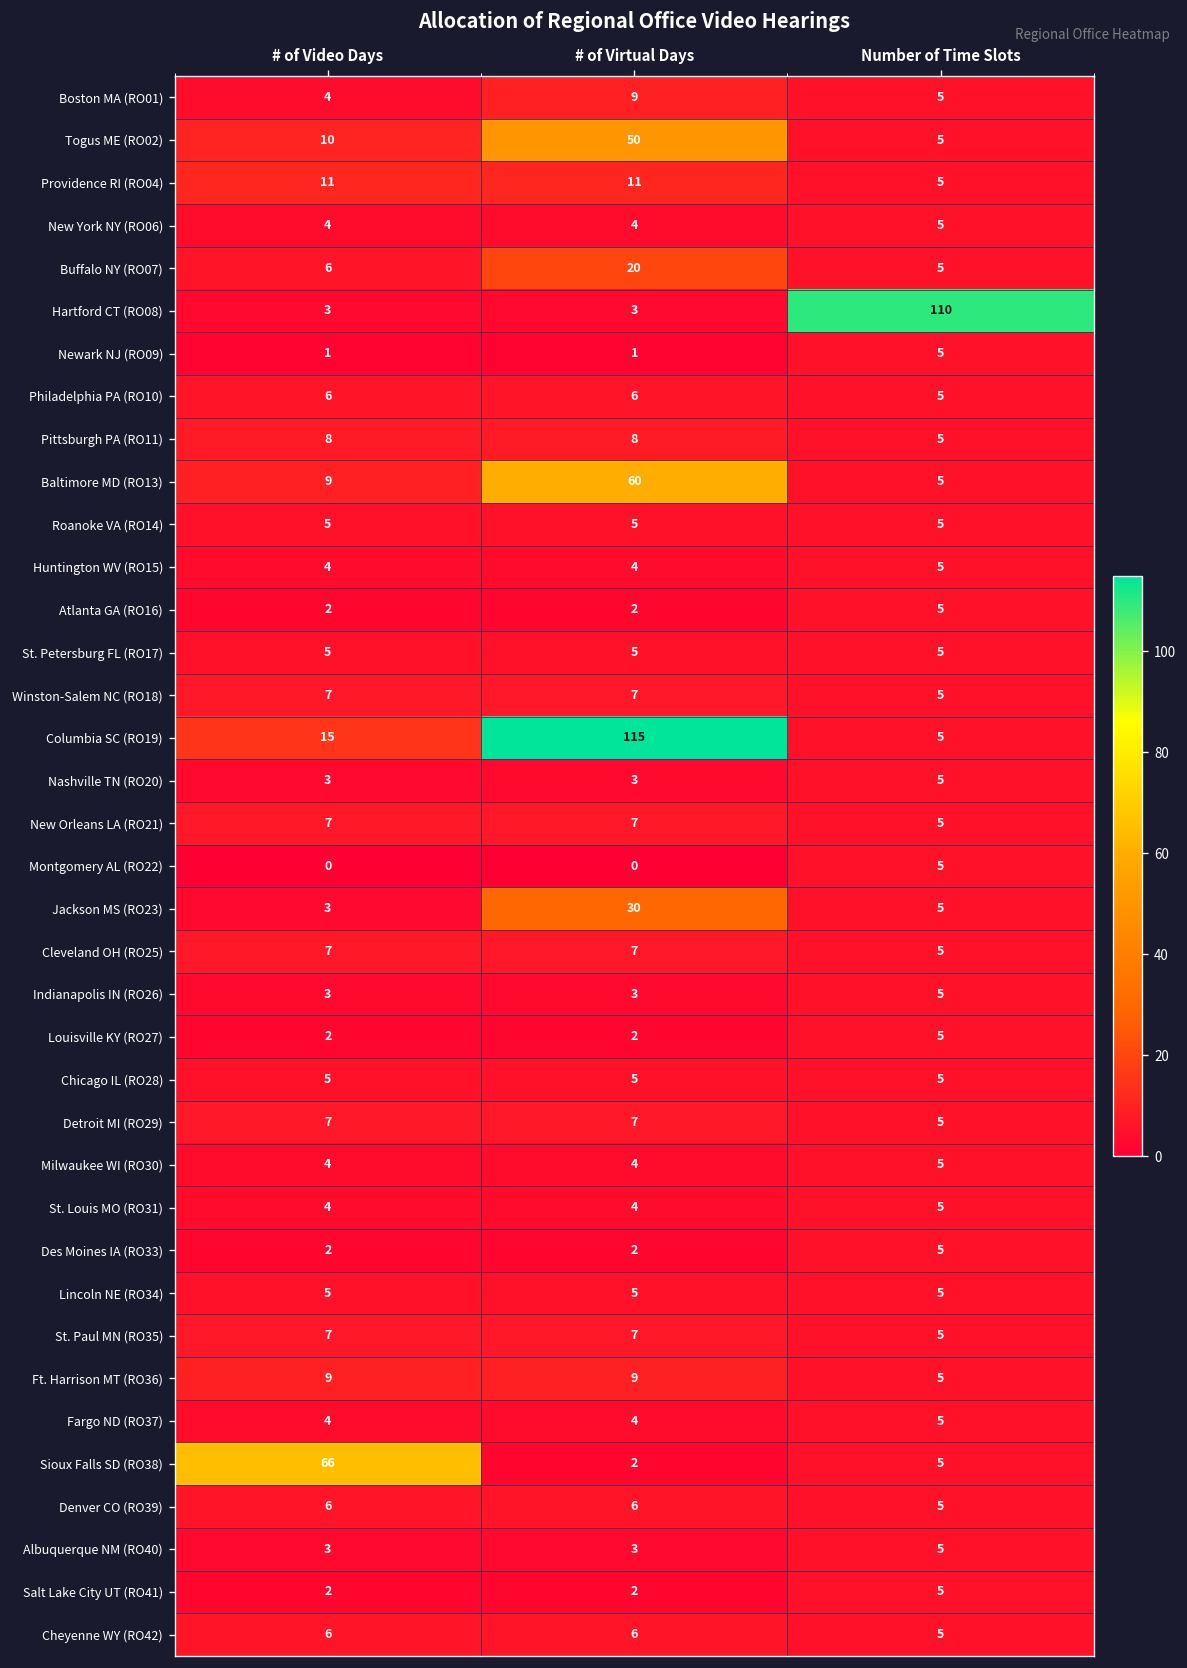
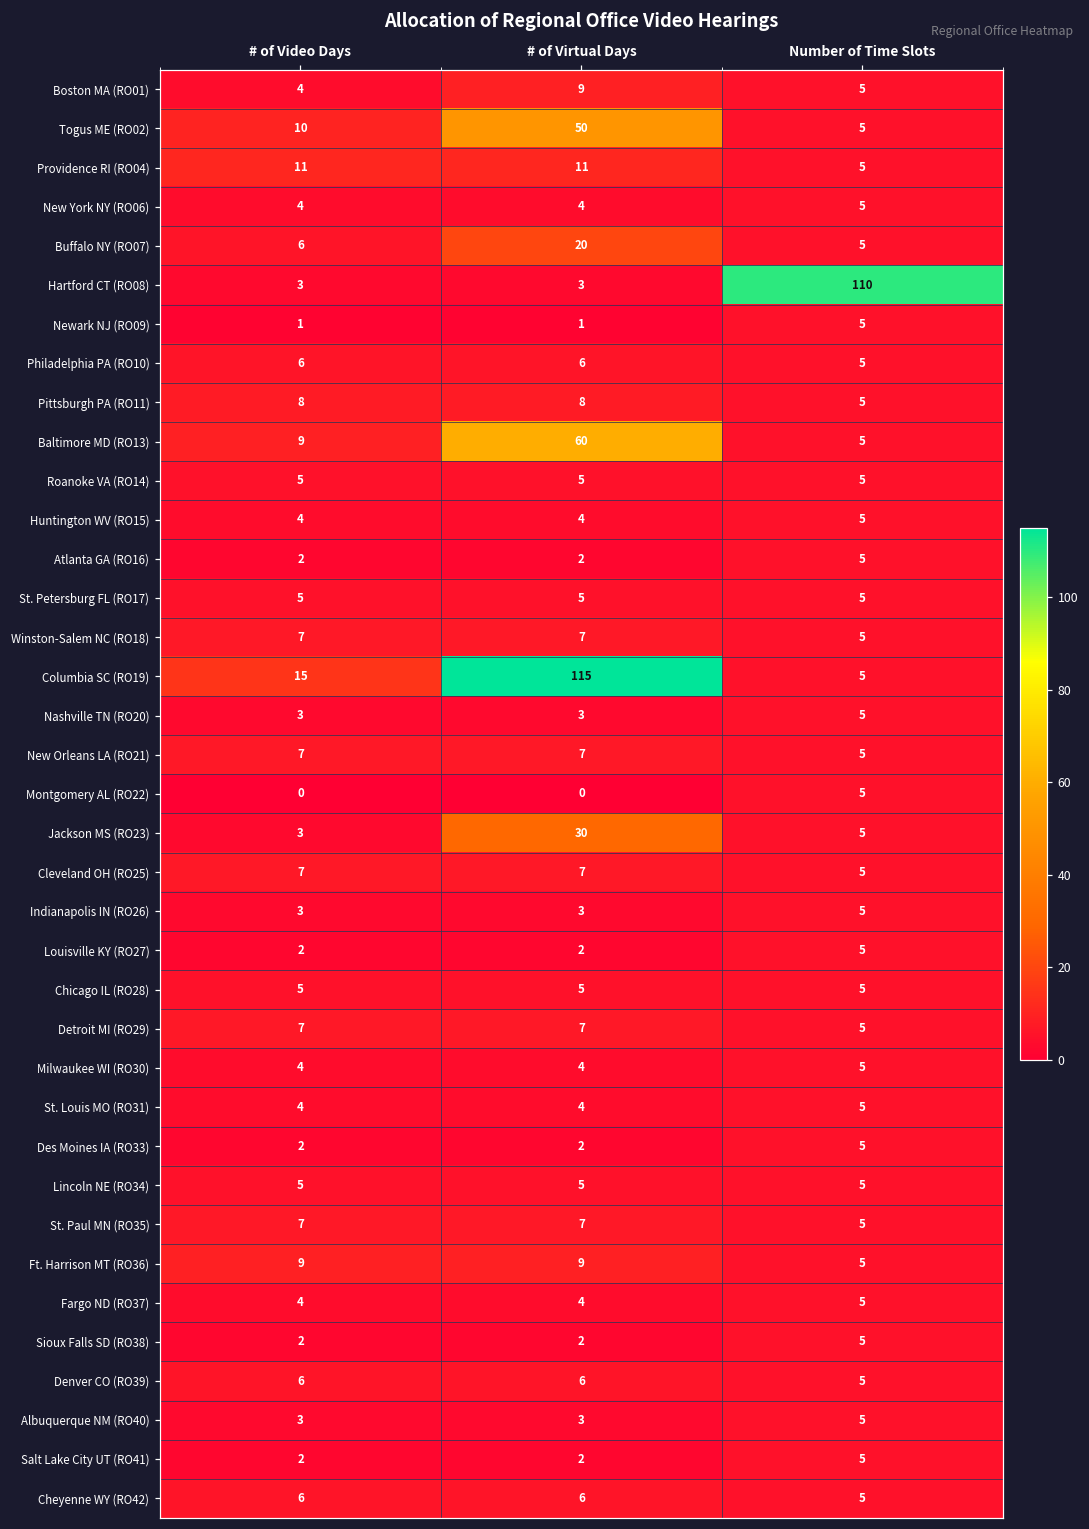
Sioux Falls SD (RO38), # of Video Days: 66 -> 2
